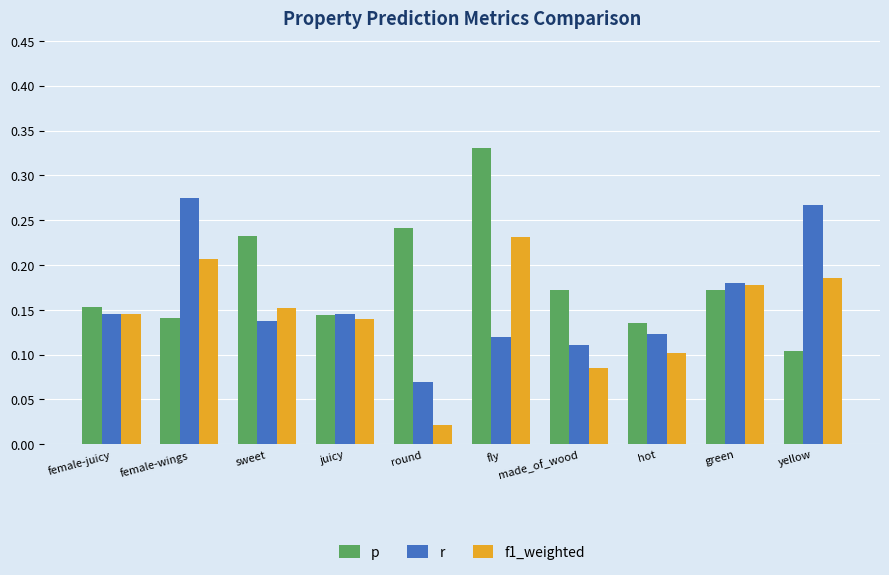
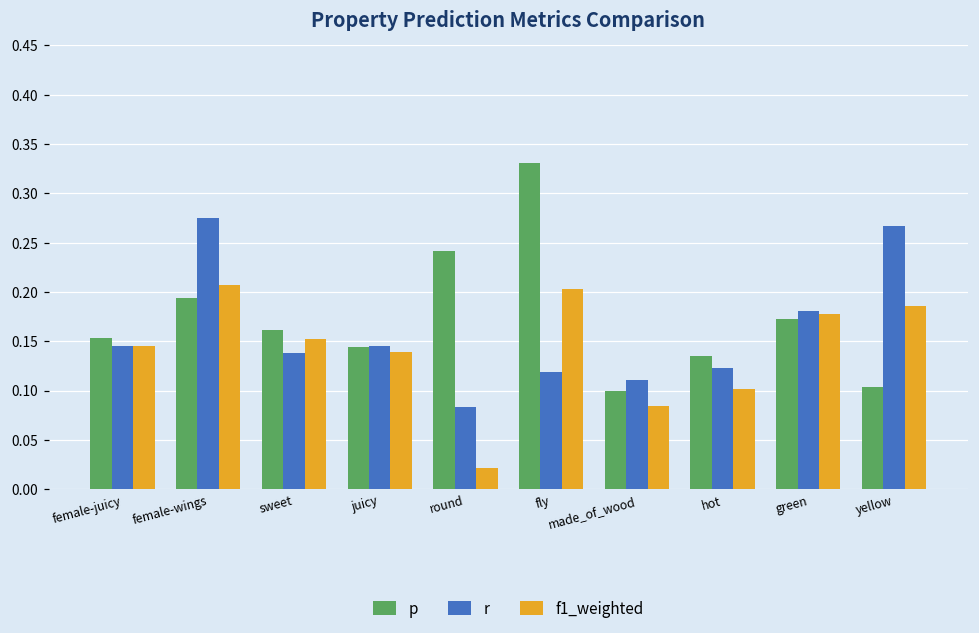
p, female-wings: 0.14 -> 0.19
p, sweet: 0.23 -> 0.16
r, round: 0.07 -> 0.08
f1_weighted, fly: 0.23 -> 0.20
p, made_of_wood: 0.17 -> 0.10
